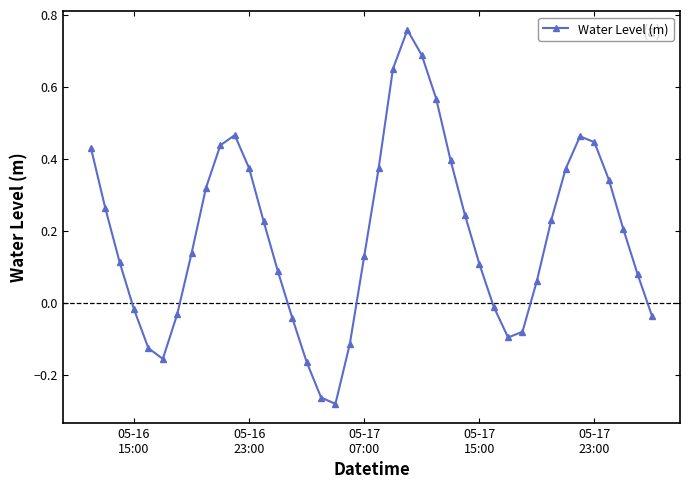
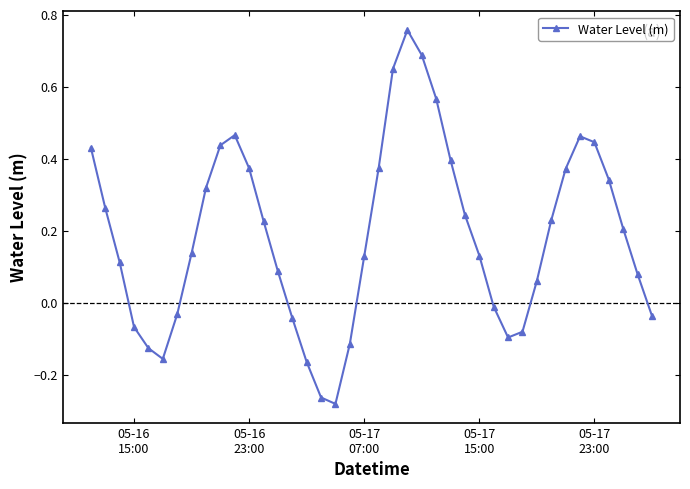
05-16 15:00: -0.02 -> -0.07
05-17 15:00: 0.11 -> 0.13
